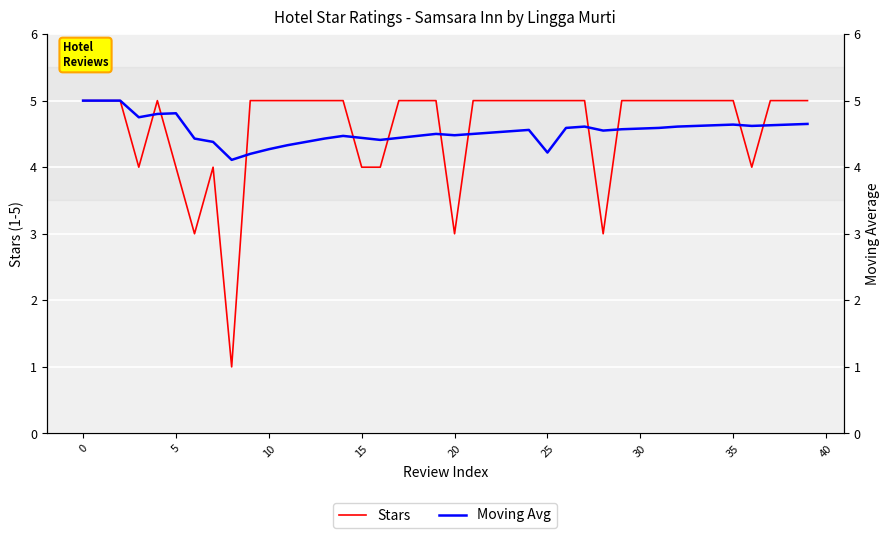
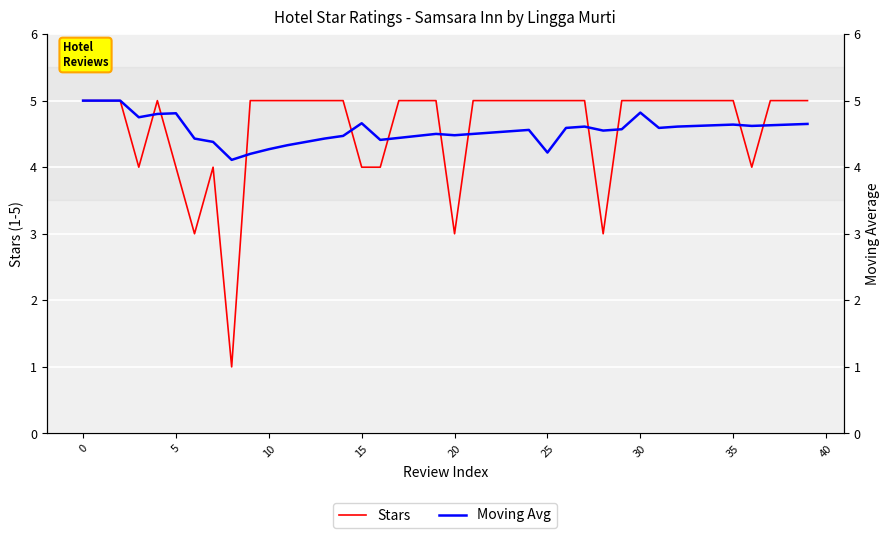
Moving Avg, 15: 4.4 -> 4.7
Moving Avg, 30: 4.6 -> 4.8
